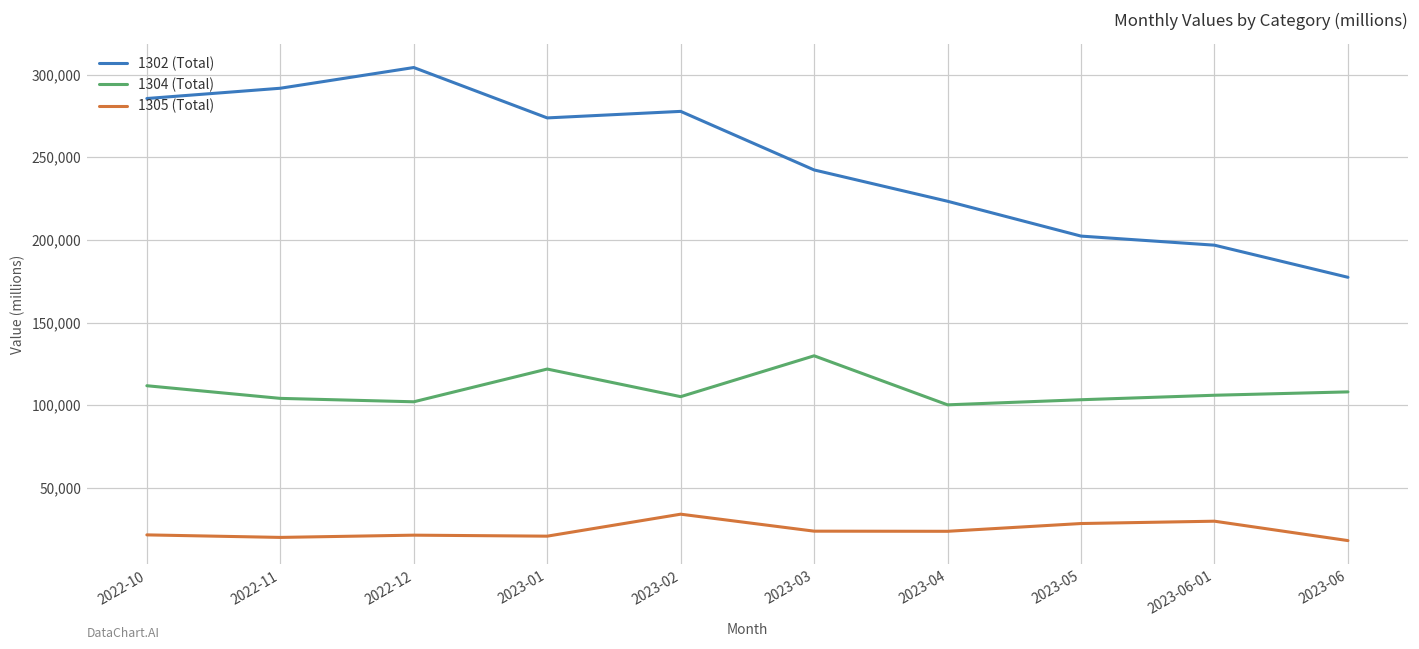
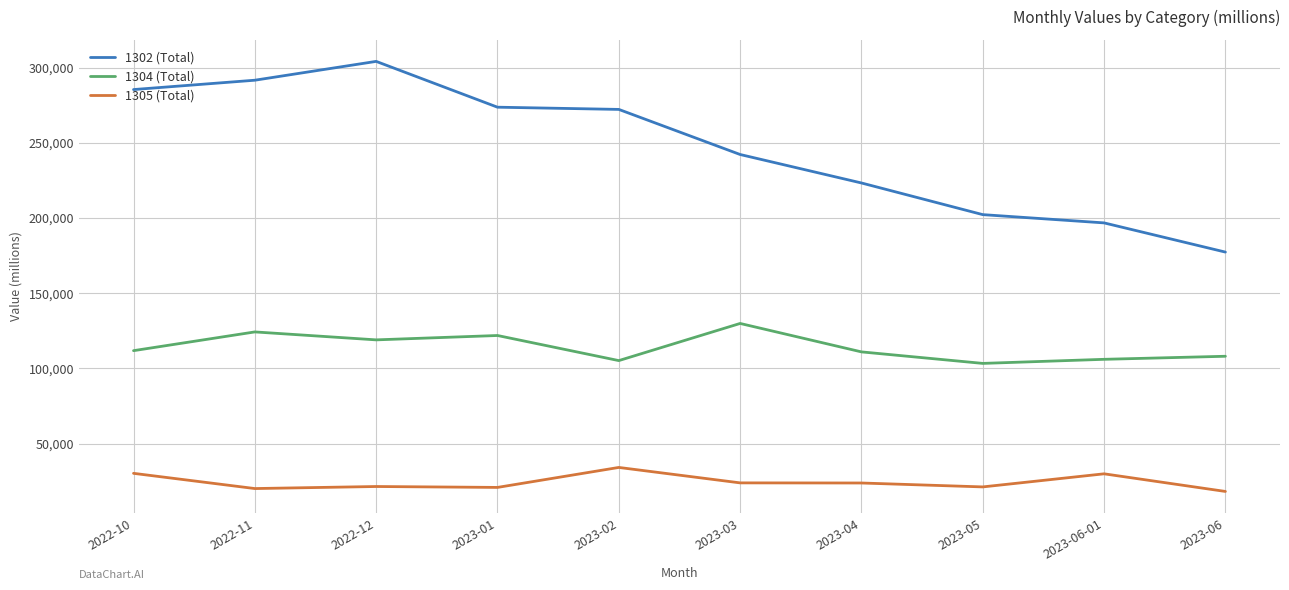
1305 (Total), 2022-10: 22,000 -> 30,000
1304 (Total), 2022-11: 104,000 -> 124,000
1304 (Total), 2022-12: 102,000 -> 119,000
1302 (Total), 2023-02: 278,000 -> 272,000
1304 (Total), 2023-04: 100,000 -> 111,000
1305 (Total), 2023-05: 28,000 -> 21,000
